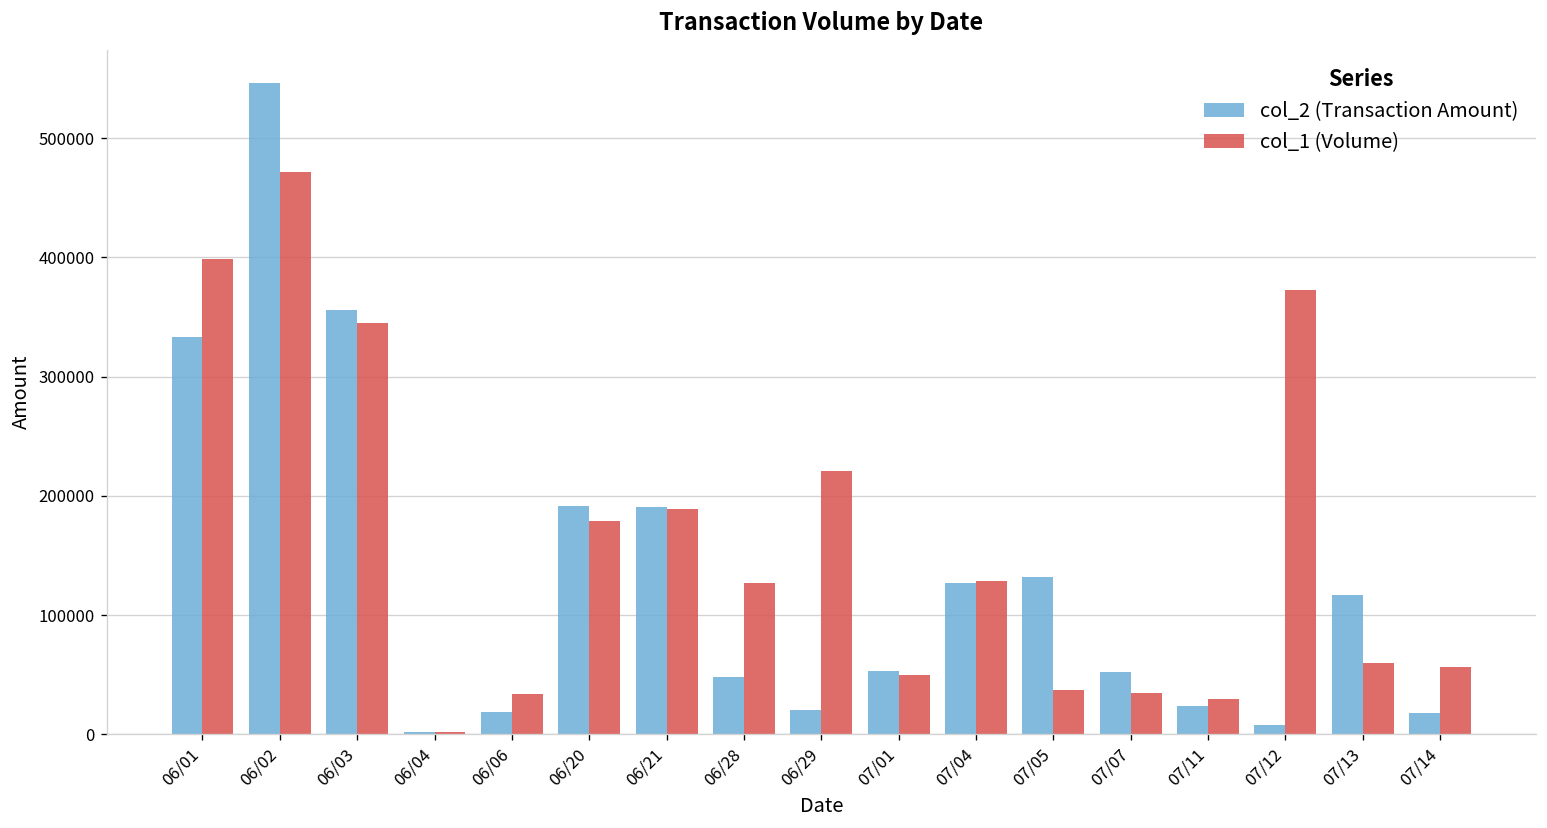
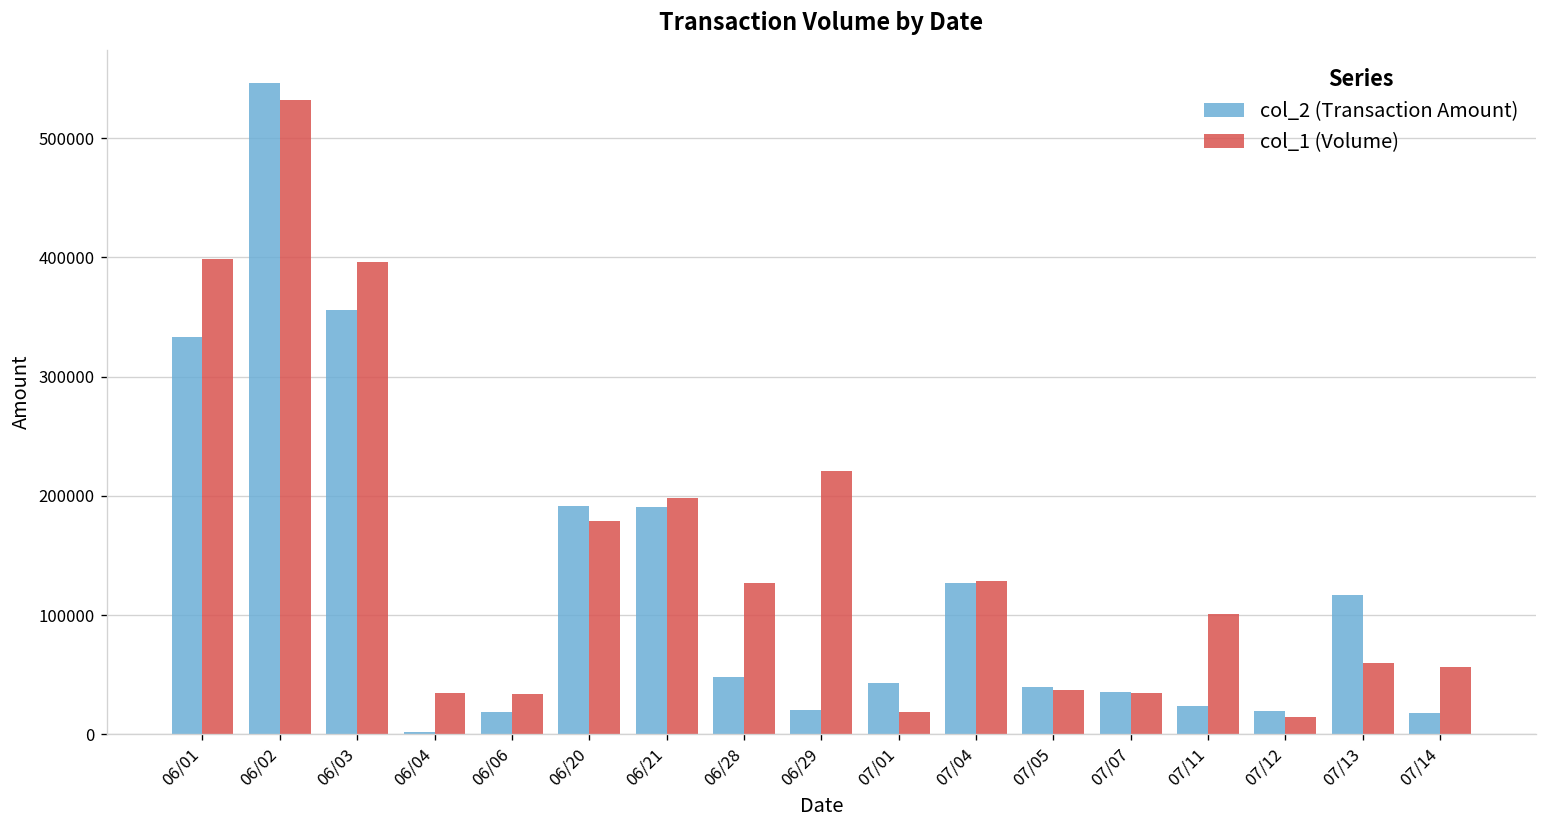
col_1 (Volume), 06/02: 470000 -> 530000
col_1 (Volume), 06/03: 350000 -> 400000
col_1 (Volume), 06/04: 0 -> 30000
col_1 (Volume), 06/21: 190000 -> 200000
col_2 (Transaction Amount), 07/01: 50000 -> 40000
col_1 (Volume), 07/01: 50000 -> 20000
col_2 (Transaction Amount), 07/05: 130000 -> 40000
col_2 (Transaction Amount), 07/07: 50000 -> 40000
col_1 (Volume), 07/11: 30000 -> 100000
col_2 (Transaction Amount), 07/12: 10000 -> 20000
col_1 (Volume), 07/12: 370000 -> 20000
